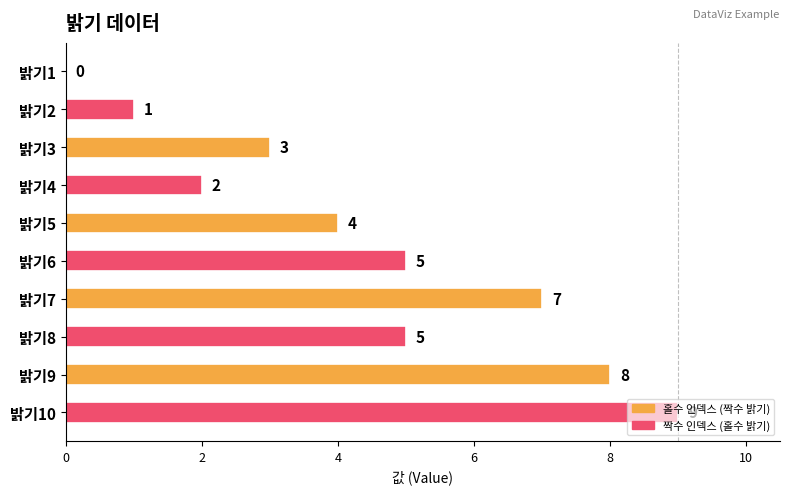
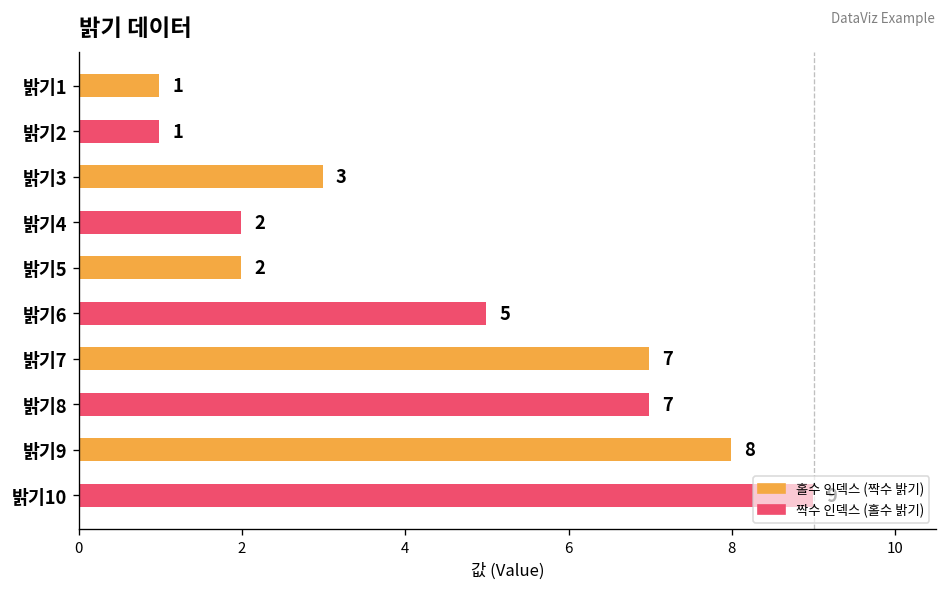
밝기1: 0 -> 1
밝기5: 4 -> 2
밝기8: 5 -> 7
